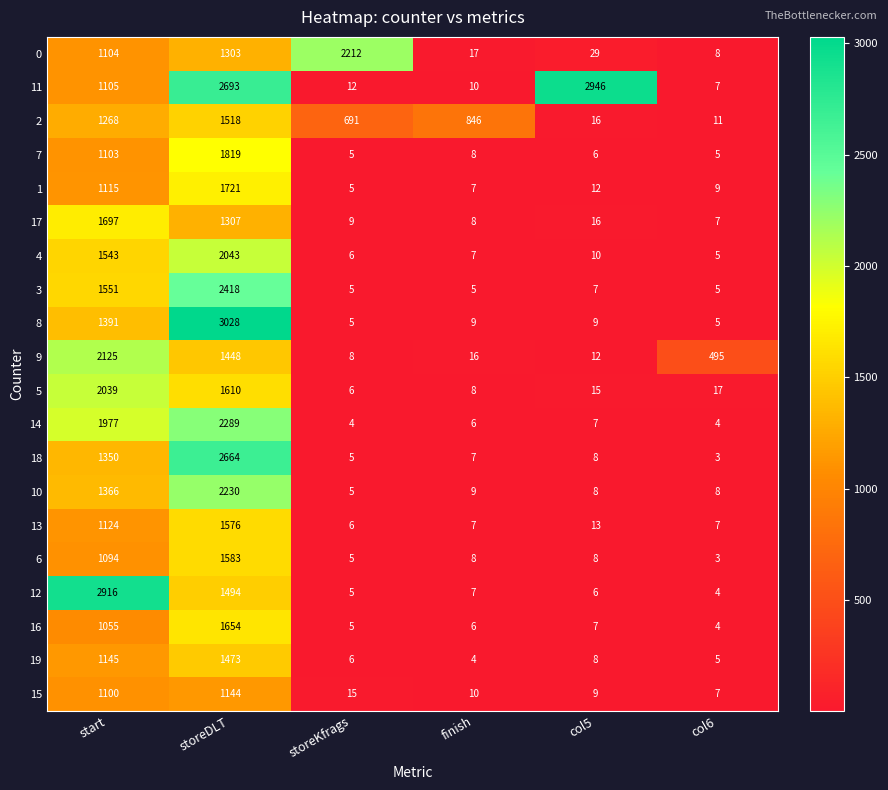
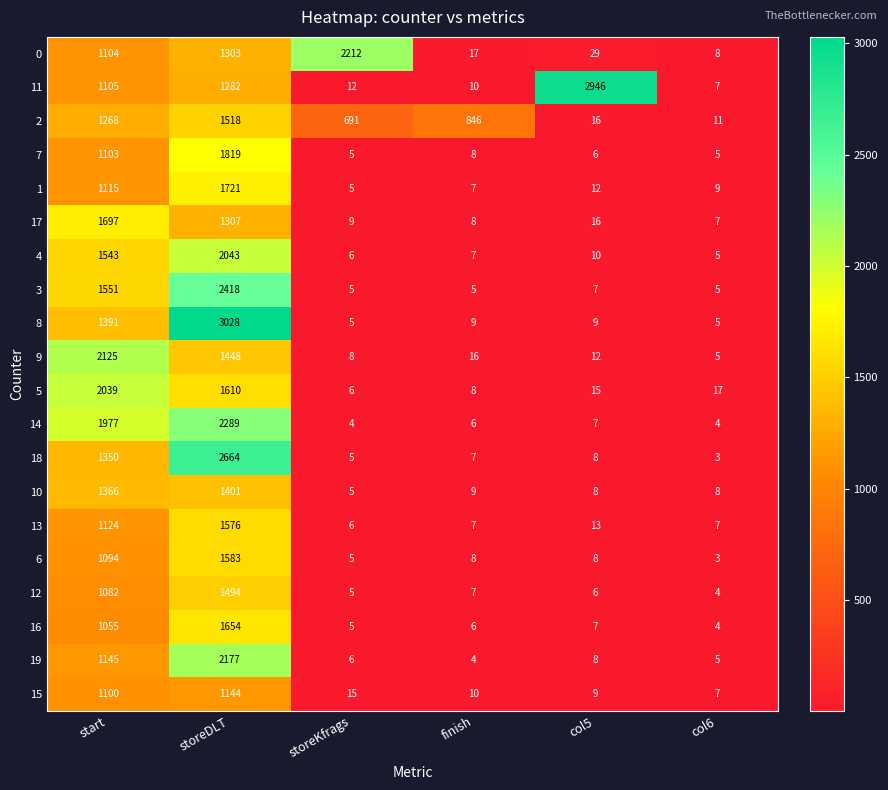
11, storeDLT: 2693 -> 1282
9, col6: 495 -> 5
10, storeDLT: 2230 -> 1401
12, start: 2916 -> 1082
19, storeDLT: 1473 -> 2177
